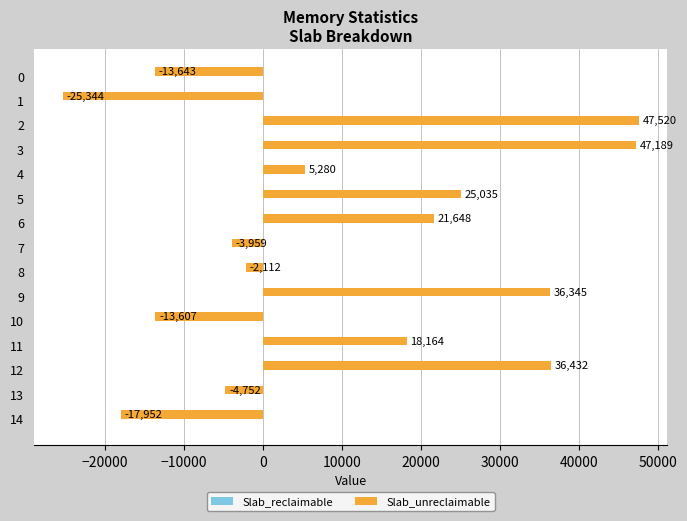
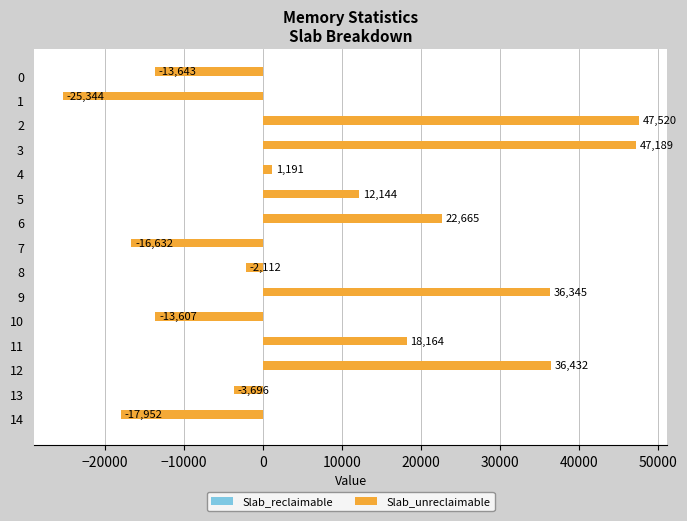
Slab_unreclaimable, 4: 5,280 -> 1,191
Slab_unreclaimable, 5: 25,035 -> 12,144
Slab_unreclaimable, 6: 21,648 -> 22,665
Slab_unreclaimable, 7: -3,959 -> -16,632
Slab_unreclaimable, 13: -4,752 -> -3,696
